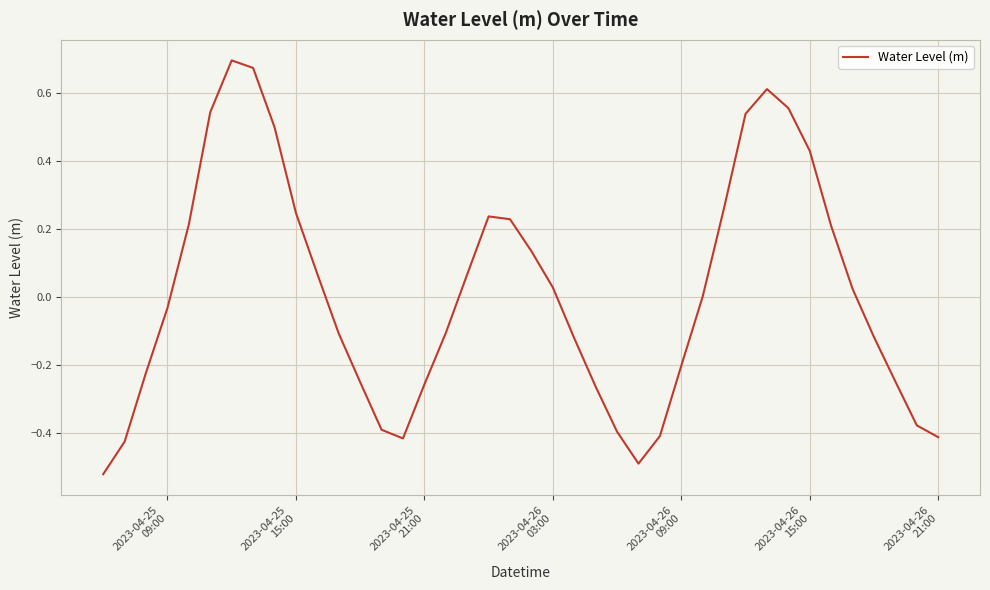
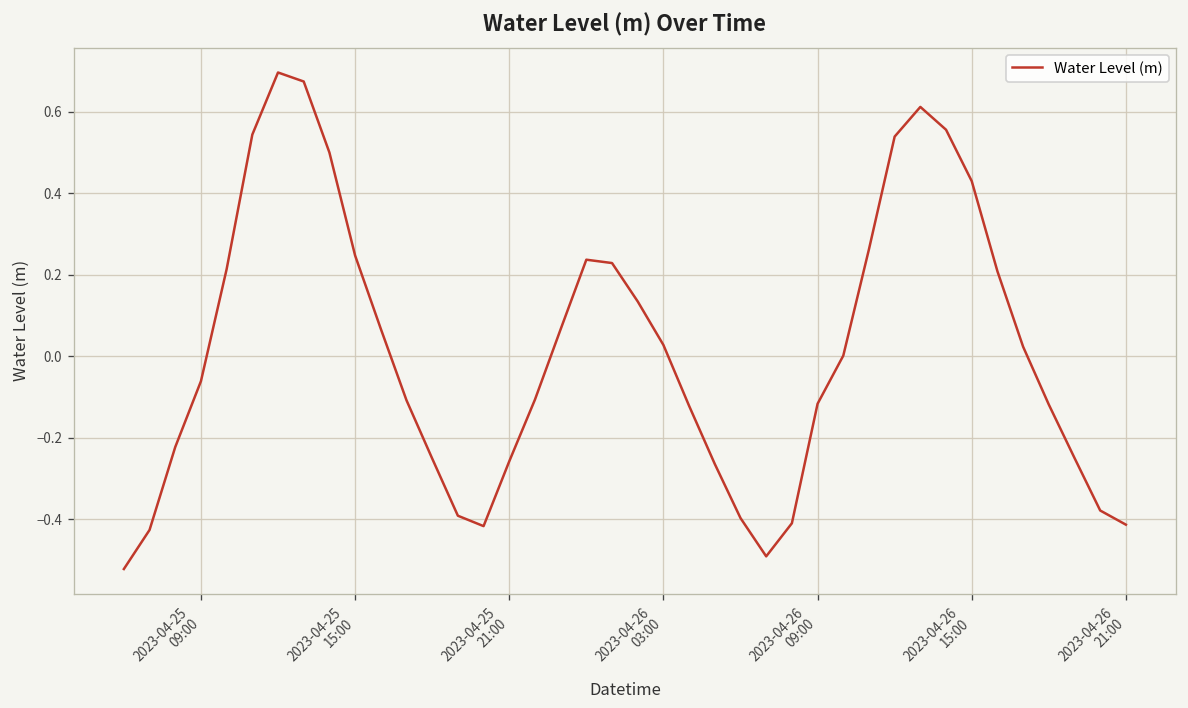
2023-04-25 09:00: -0.03 -> -0.06
2023-04-26 09:00: -0.20 -> -0.12
